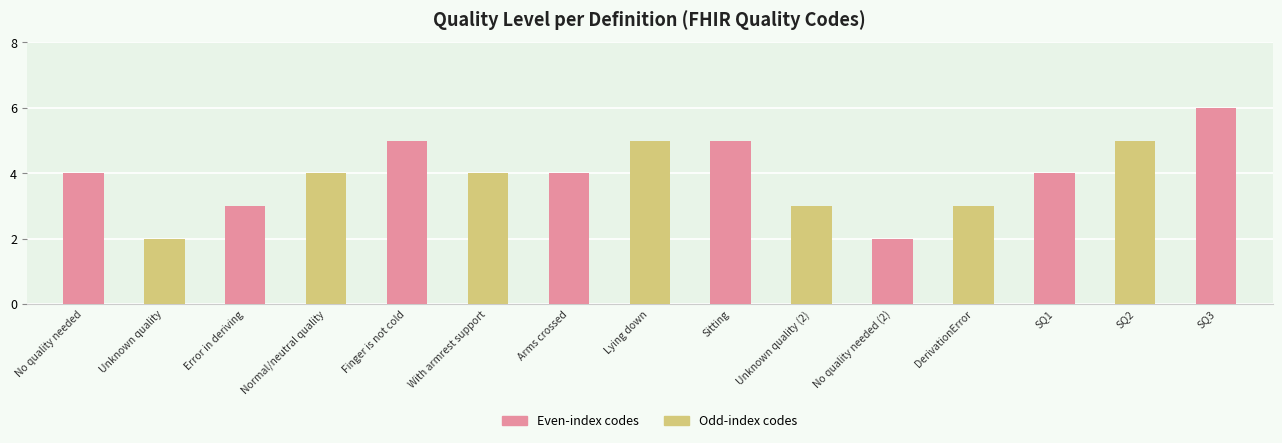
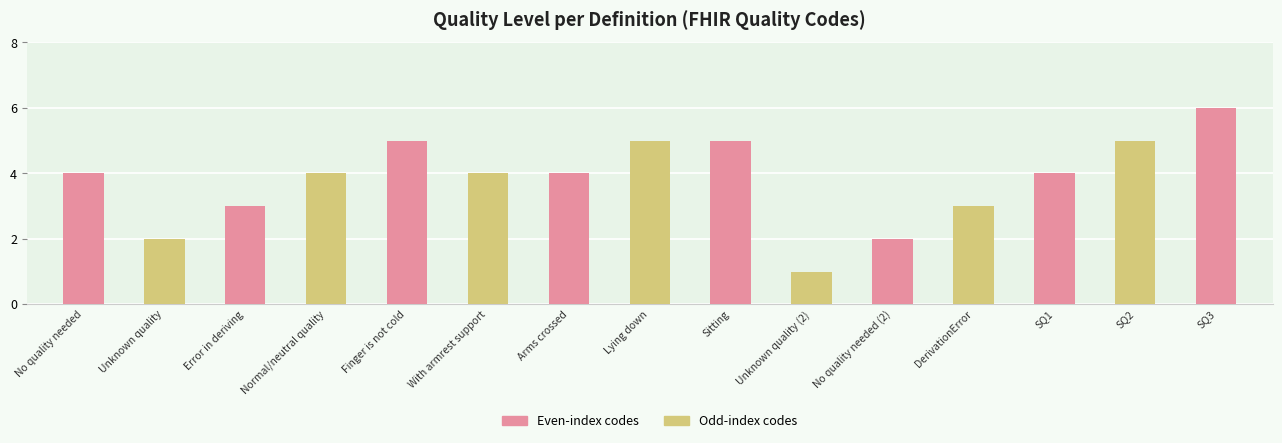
Unknown quality (2): 3 -> 1
